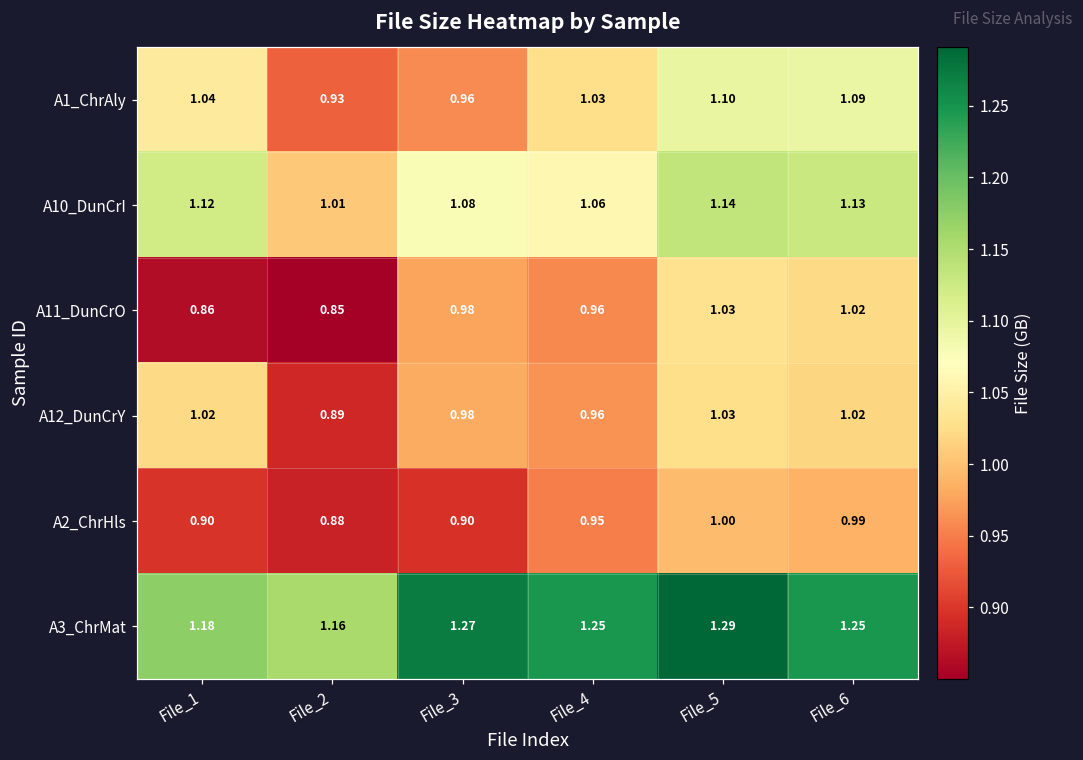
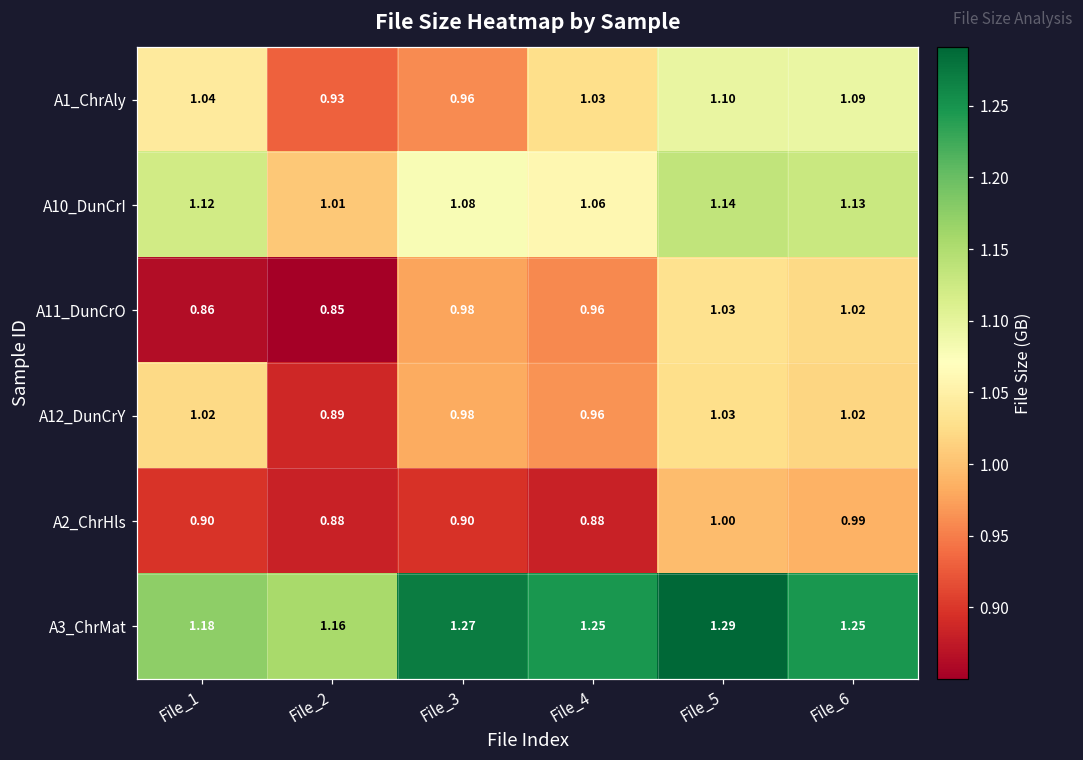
A2_ChrHls, File_4: 0.95 -> 0.88
